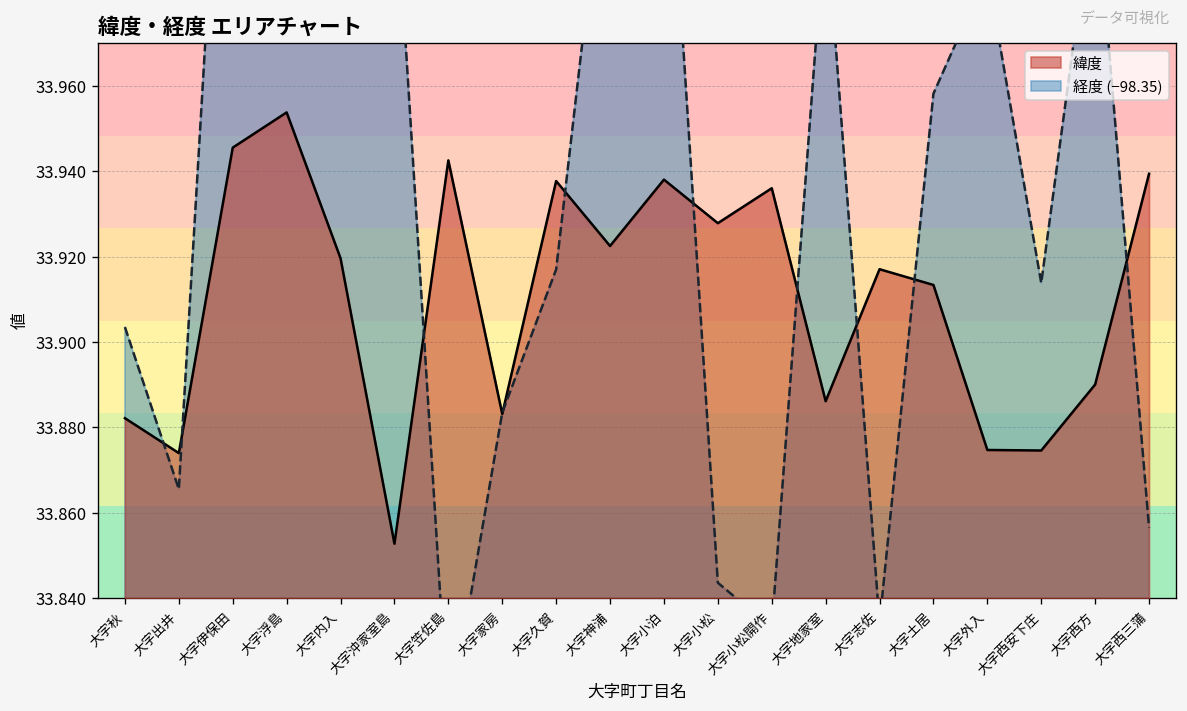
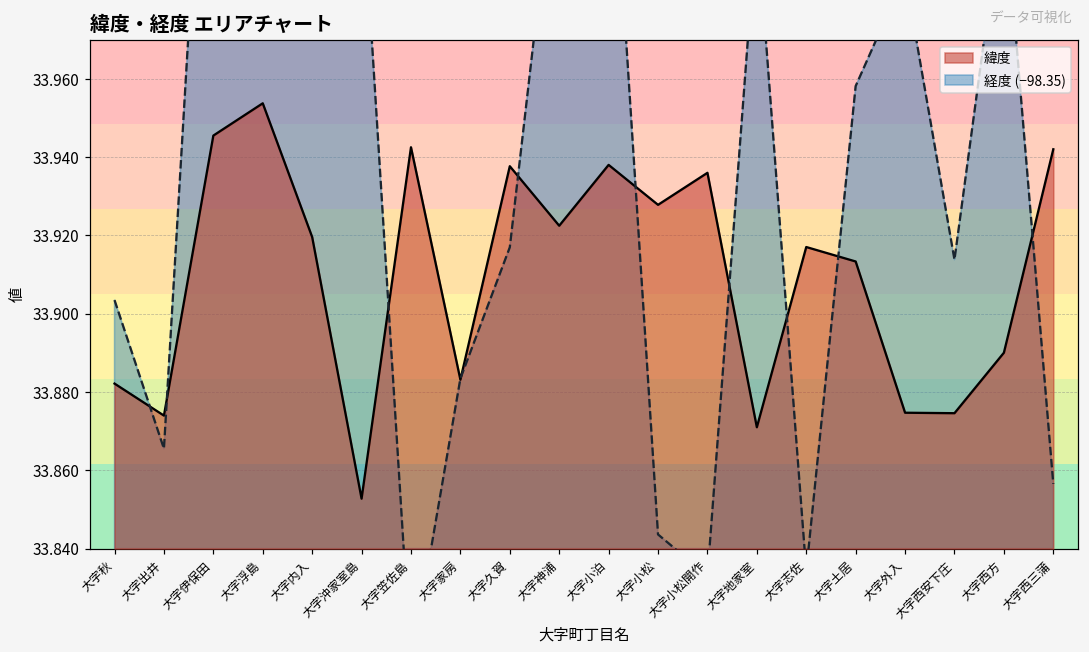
緯度, 大字地家室: 33.886 -> 33.871
緯度, 大字西三蒲: 33.939 -> 33.942
